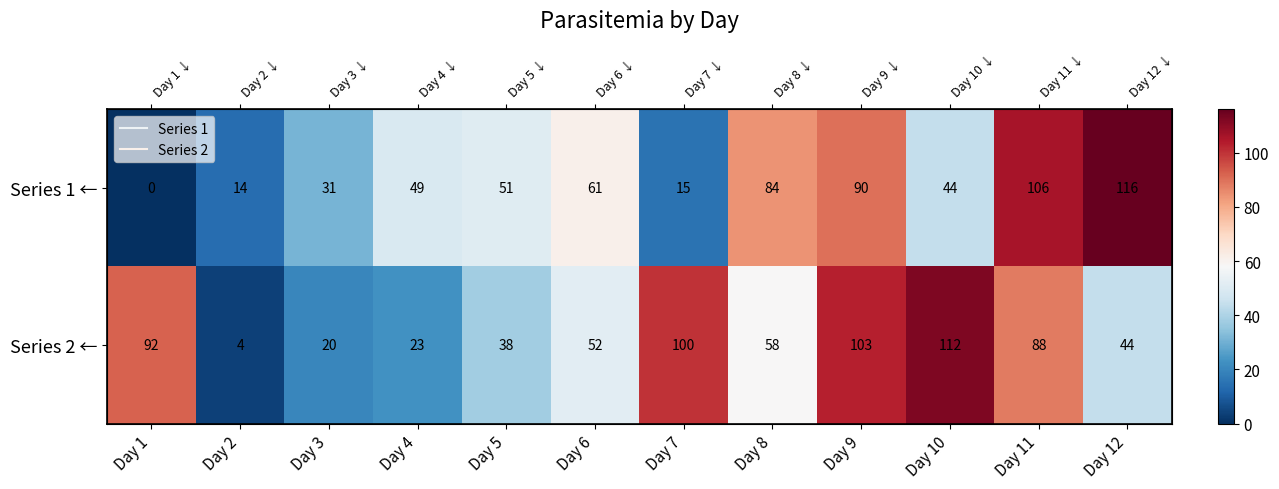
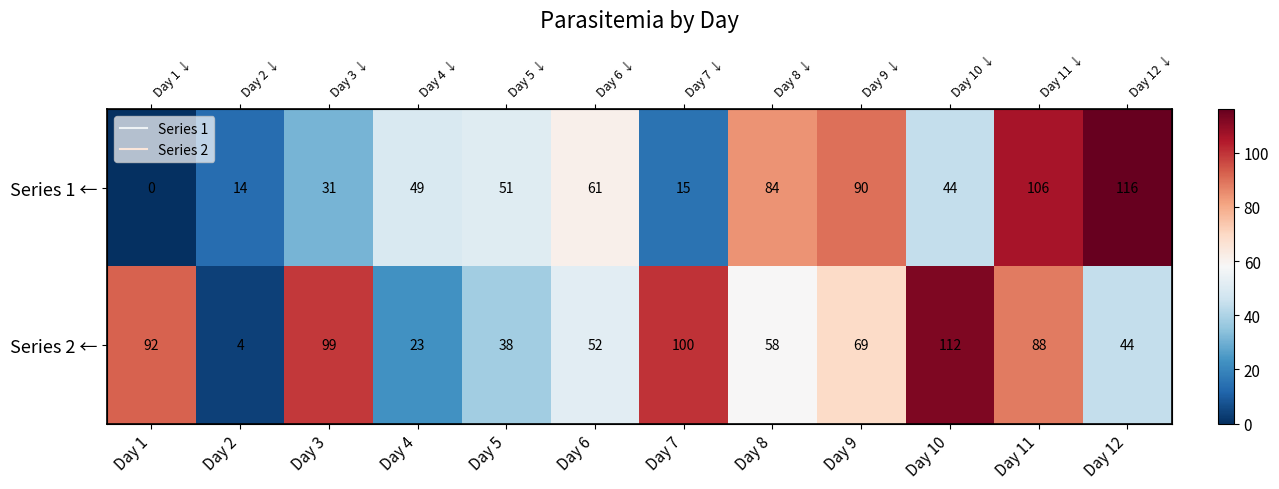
Series 2 ←, Day 3: 20 -> 99
Series 2 ←, Day 9: 103 -> 69
